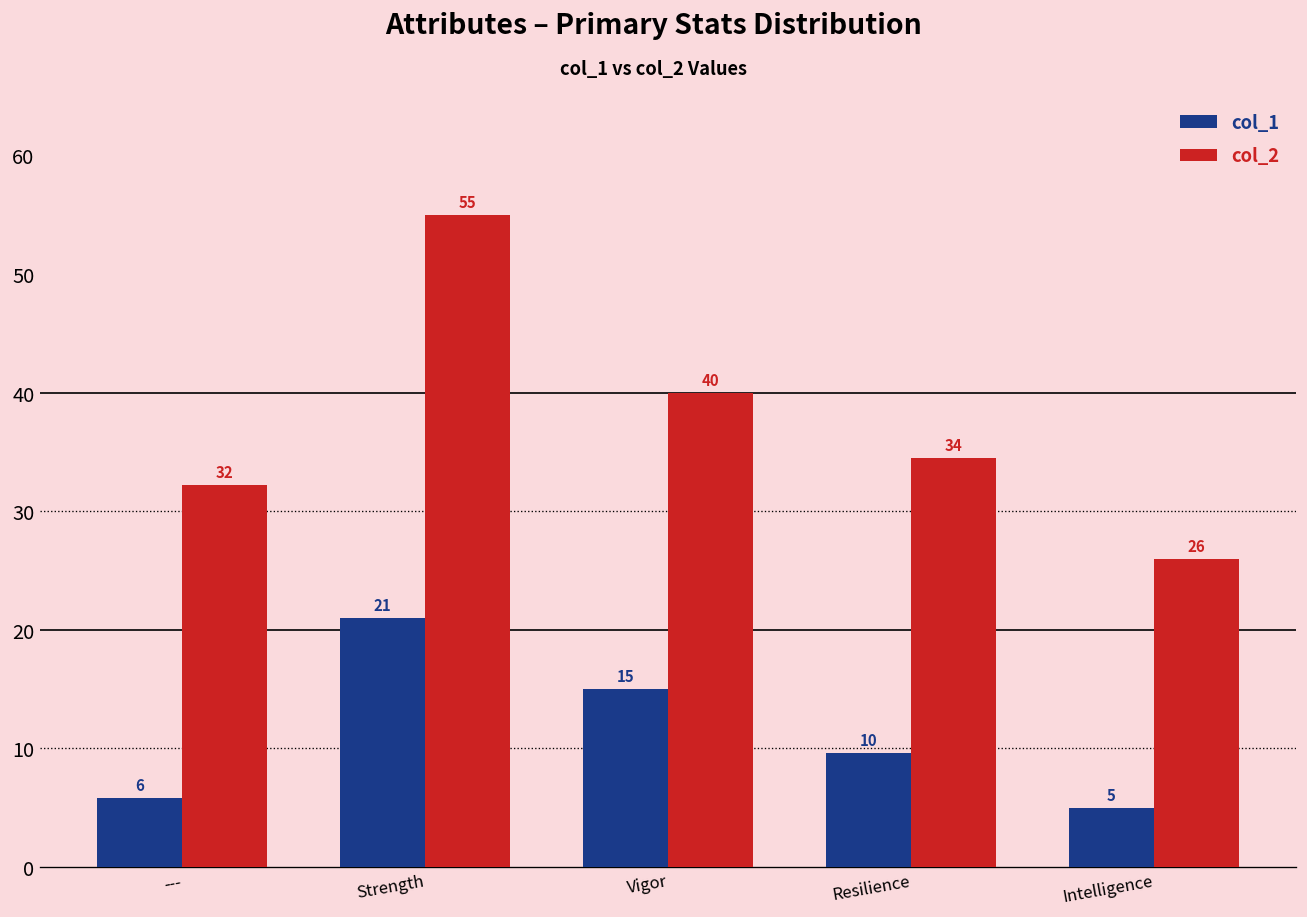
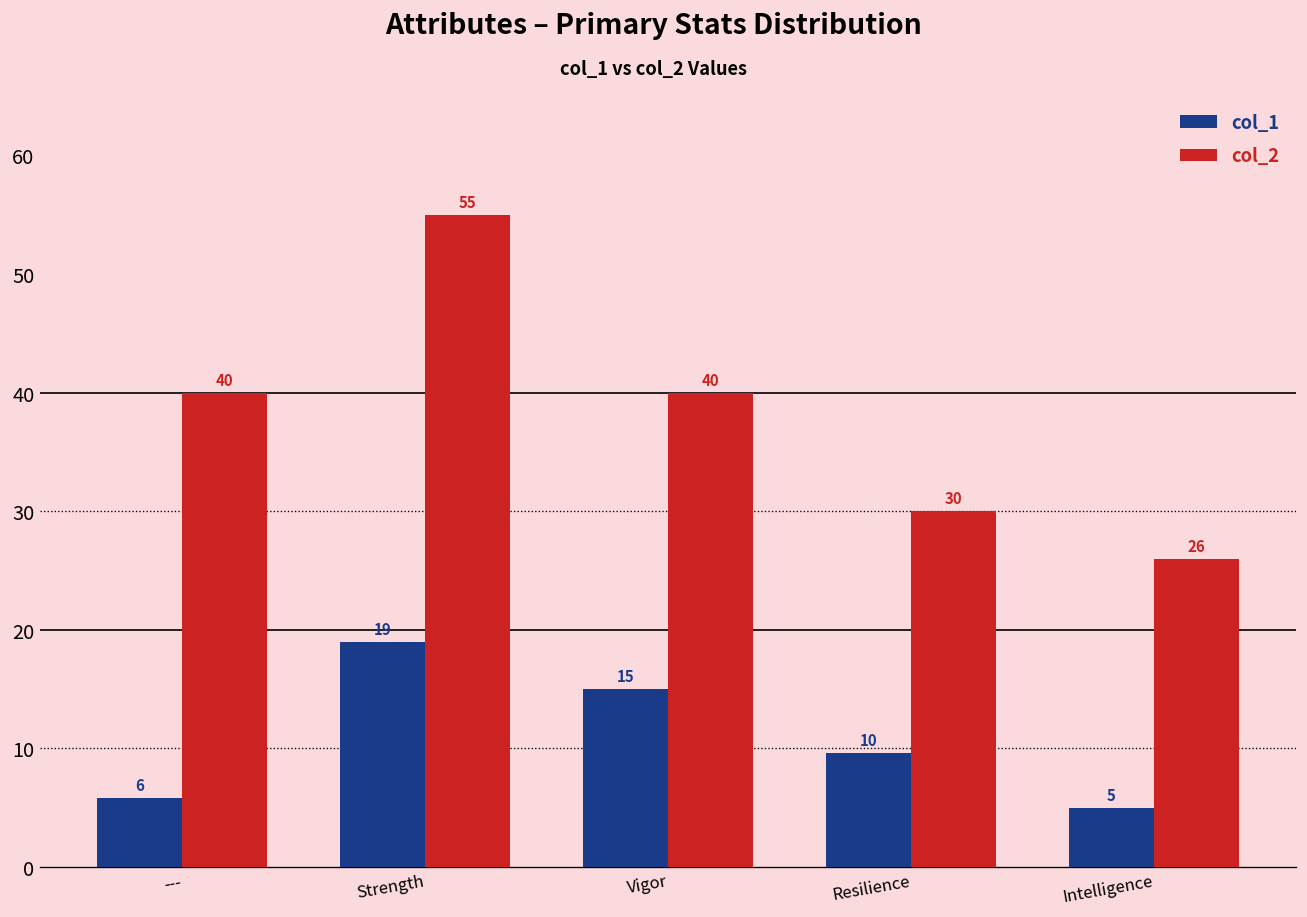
col_2, ---: 32 -> 40
col_1, Strength: 21 -> 19
col_2, Resilience: 34 -> 30
